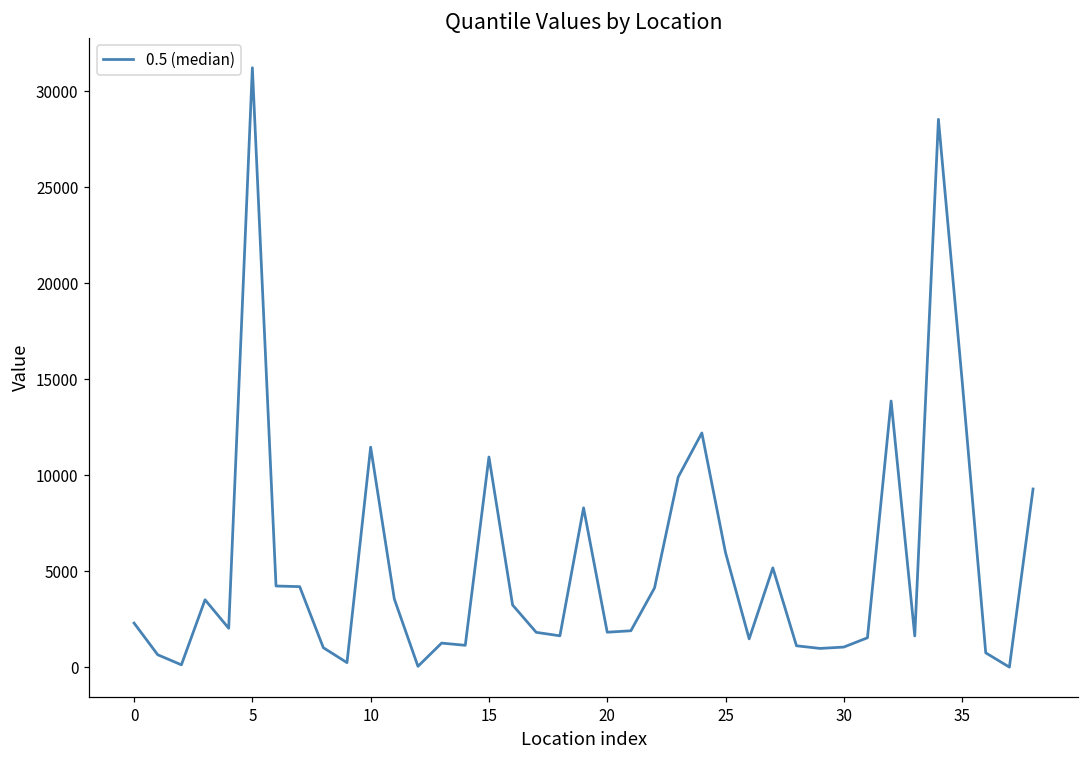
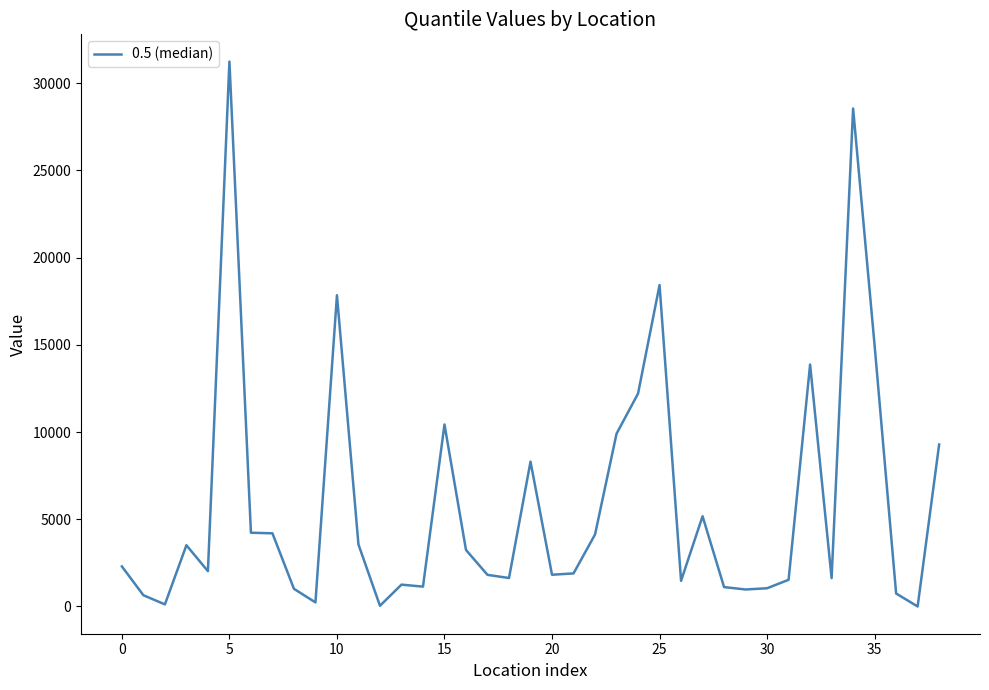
10: 11500 -> 17800
15: 11000 -> 10400
25: 6000 -> 18400
